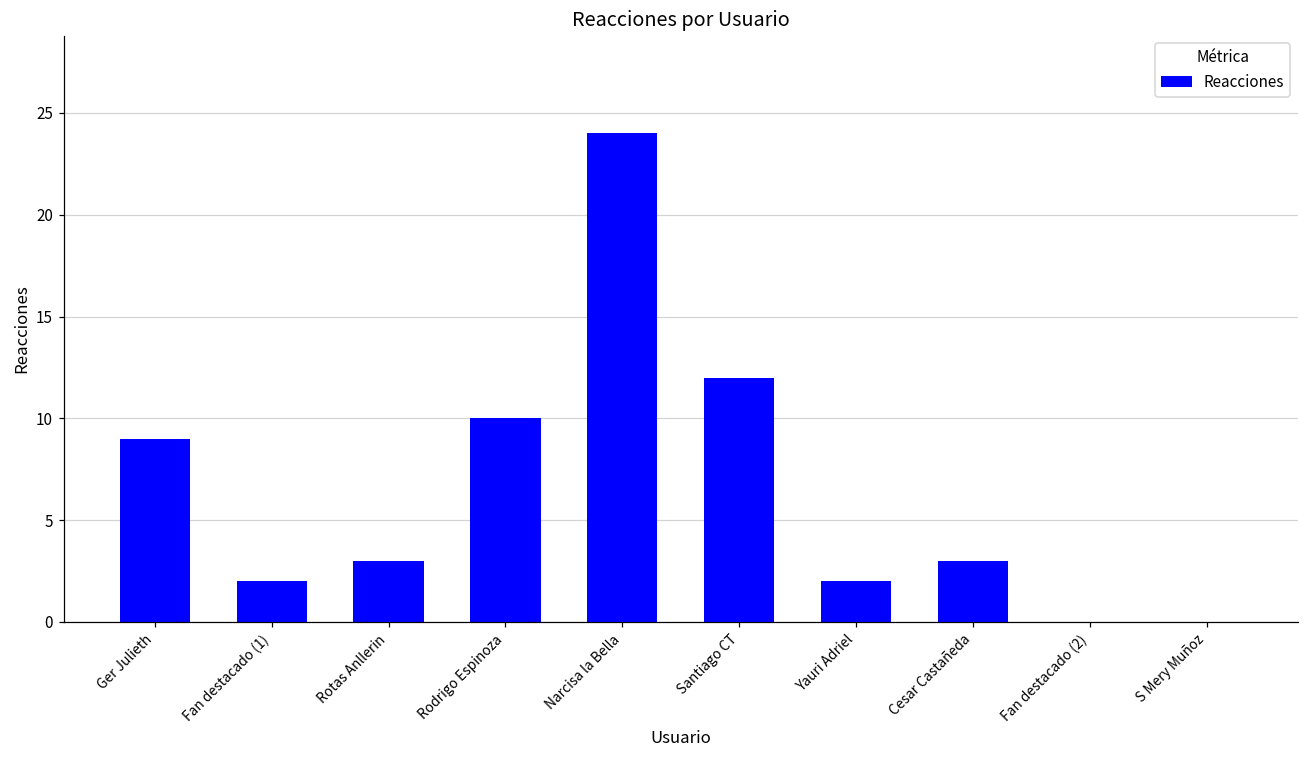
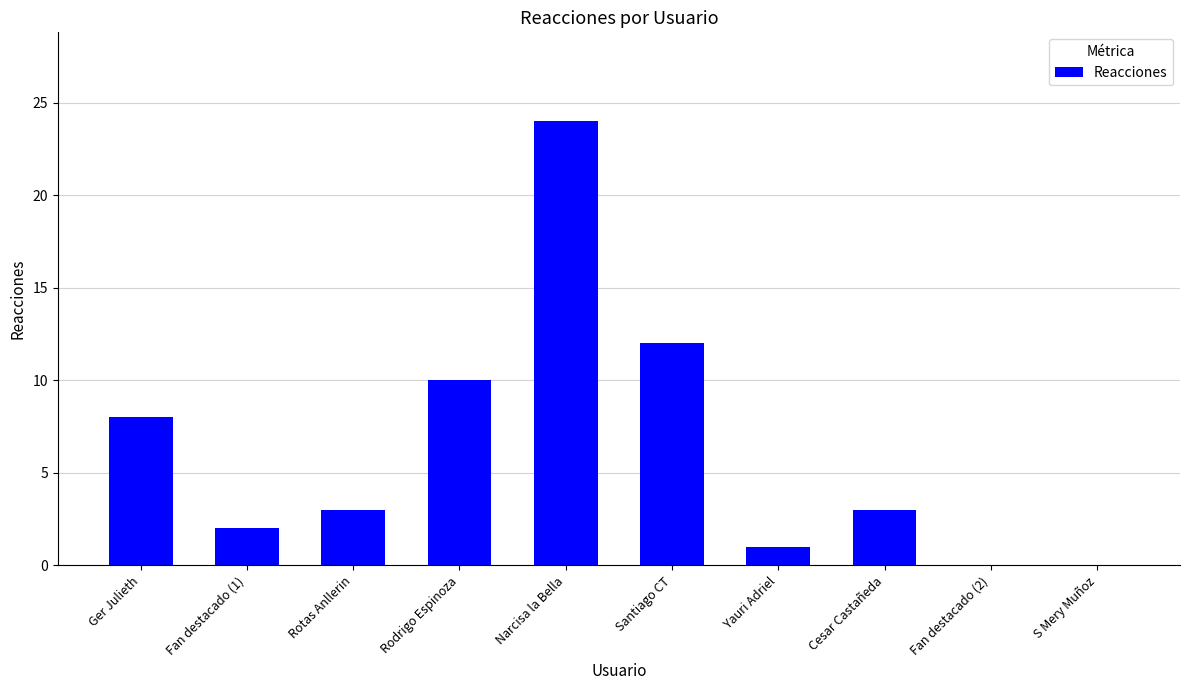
Ger Julieth: 9 -> 8
Yauri Adriel: 2 -> 1
